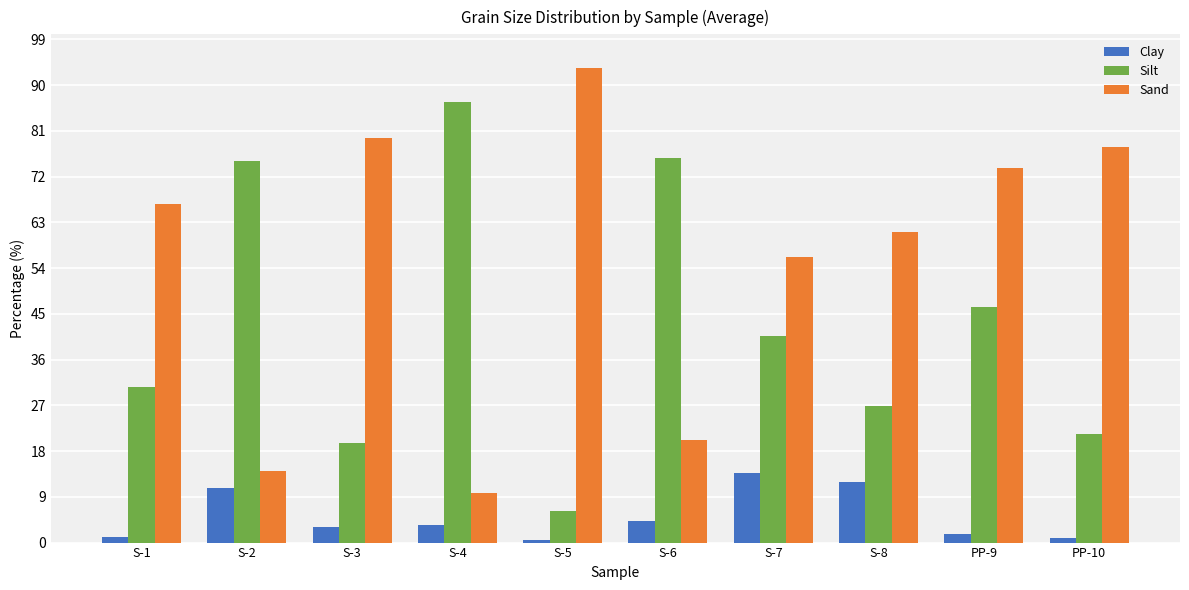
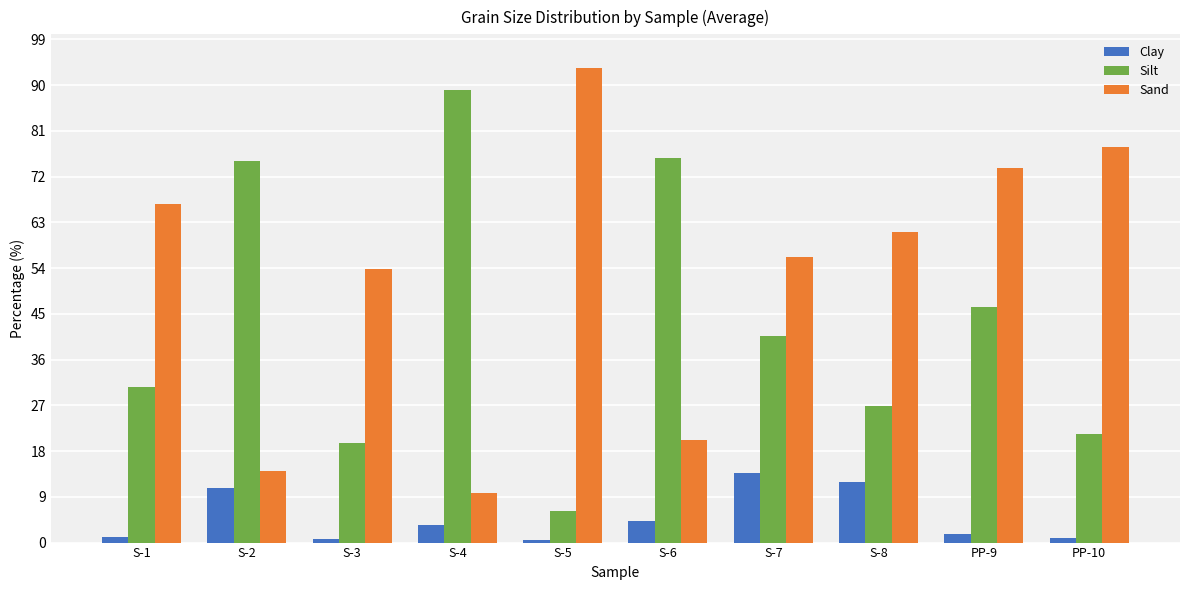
Clay, S-3: 3 -> 1
Sand, S-3: 80 -> 54
Silt, S-4: 87 -> 89
